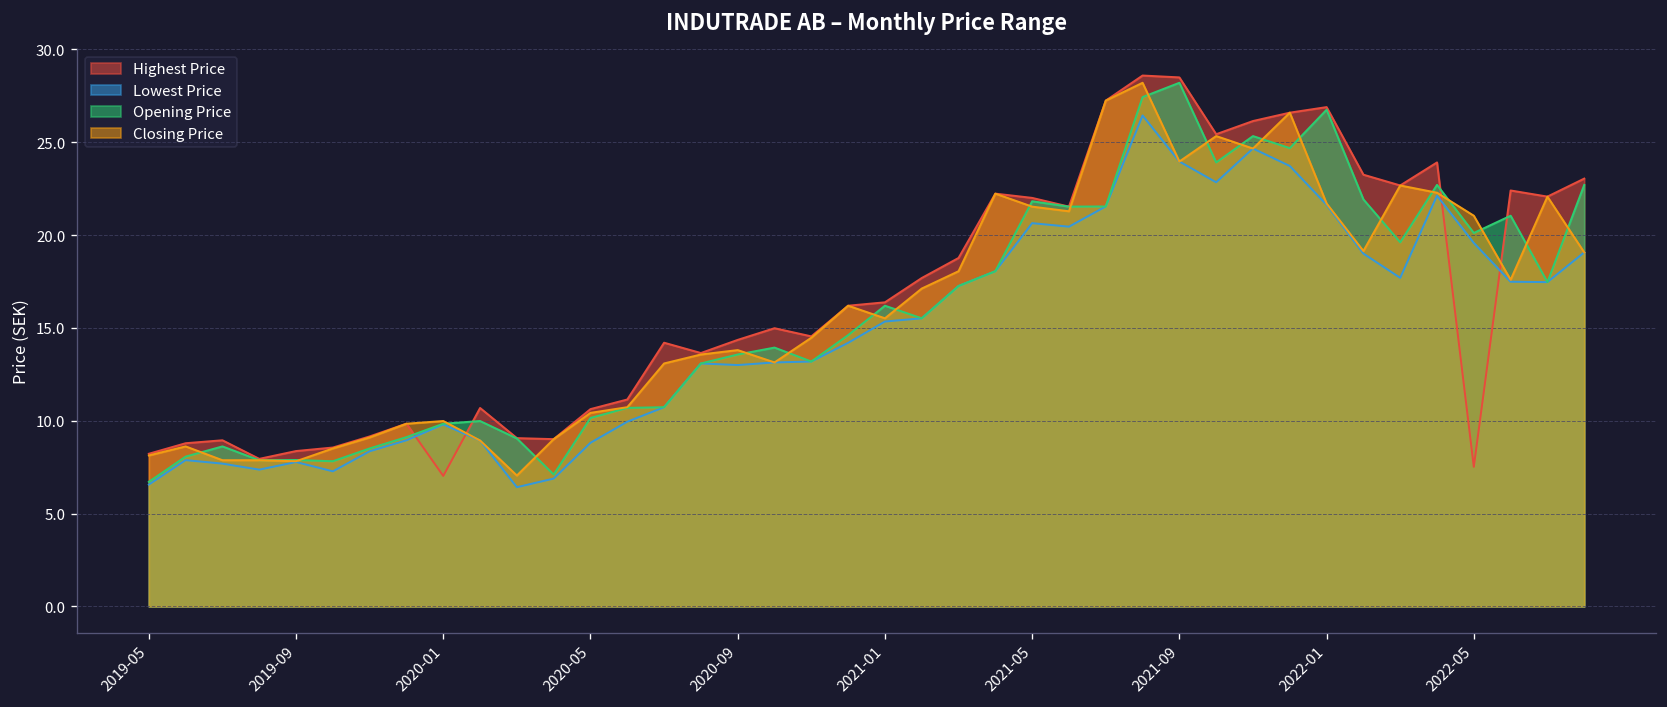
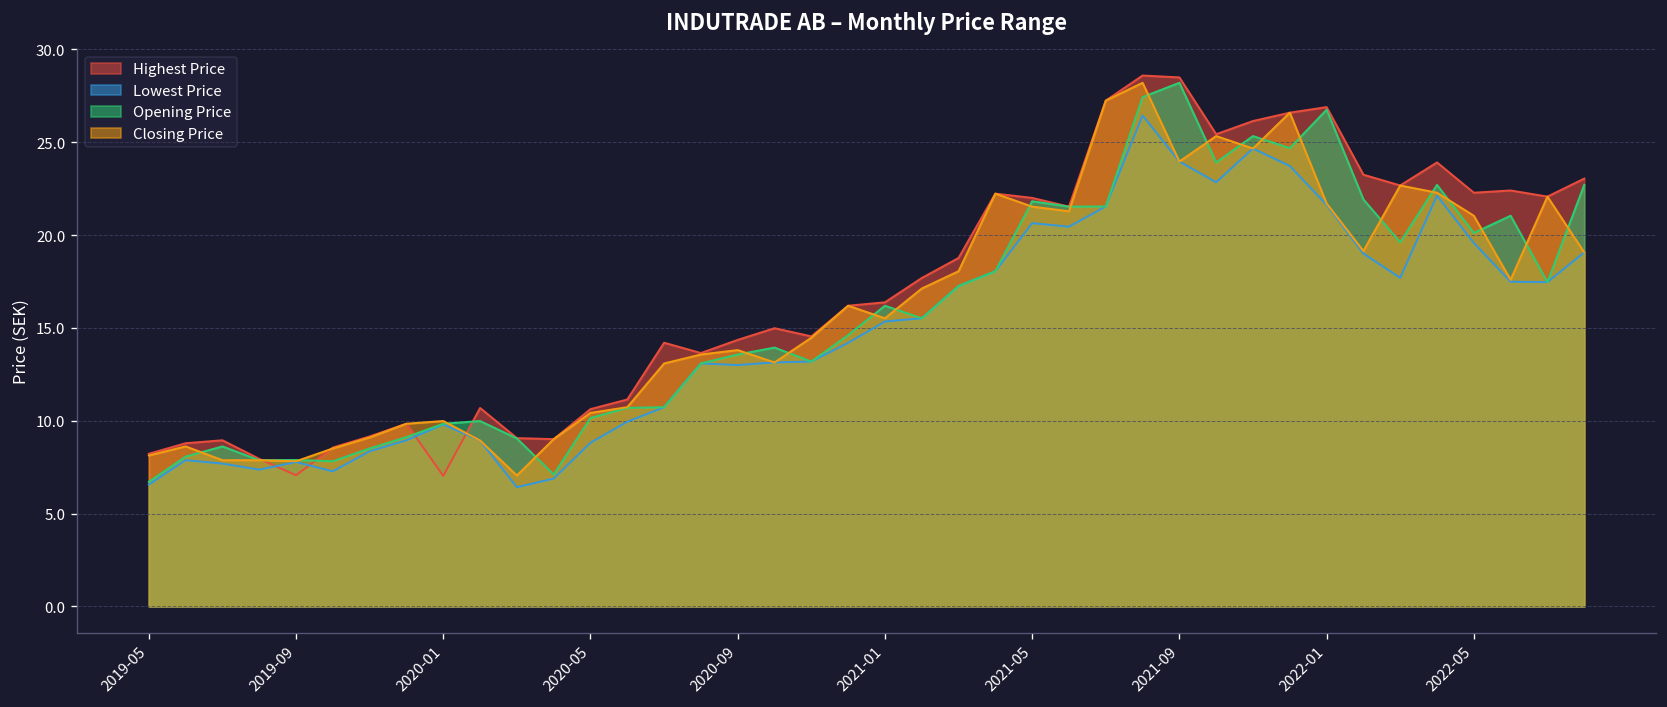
Highest Price, 2019-09: 8.4 -> 7.1
Highest Price, 2022-05: 7.5 -> 22.3
